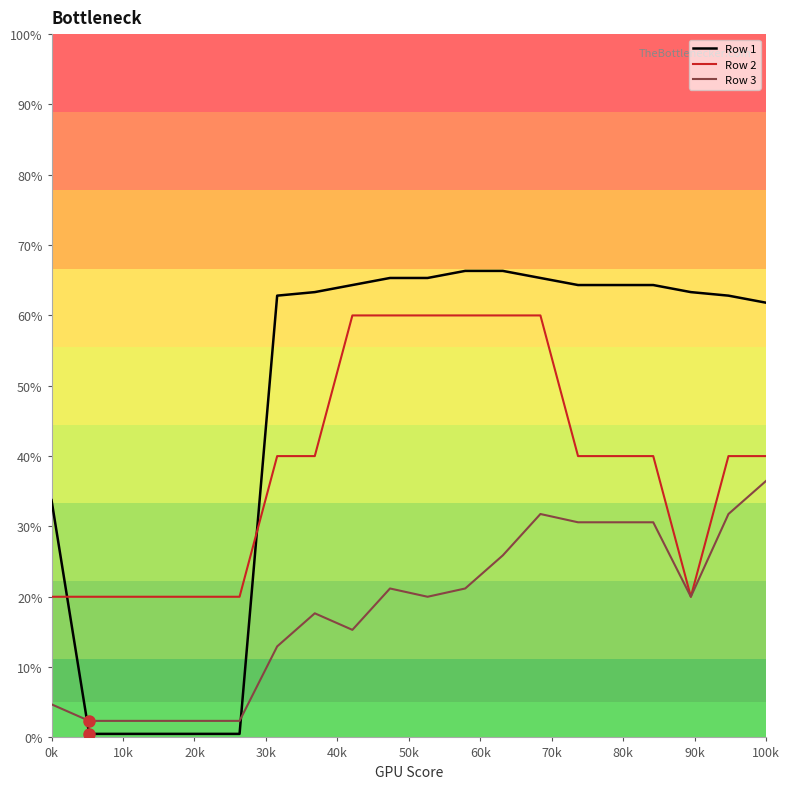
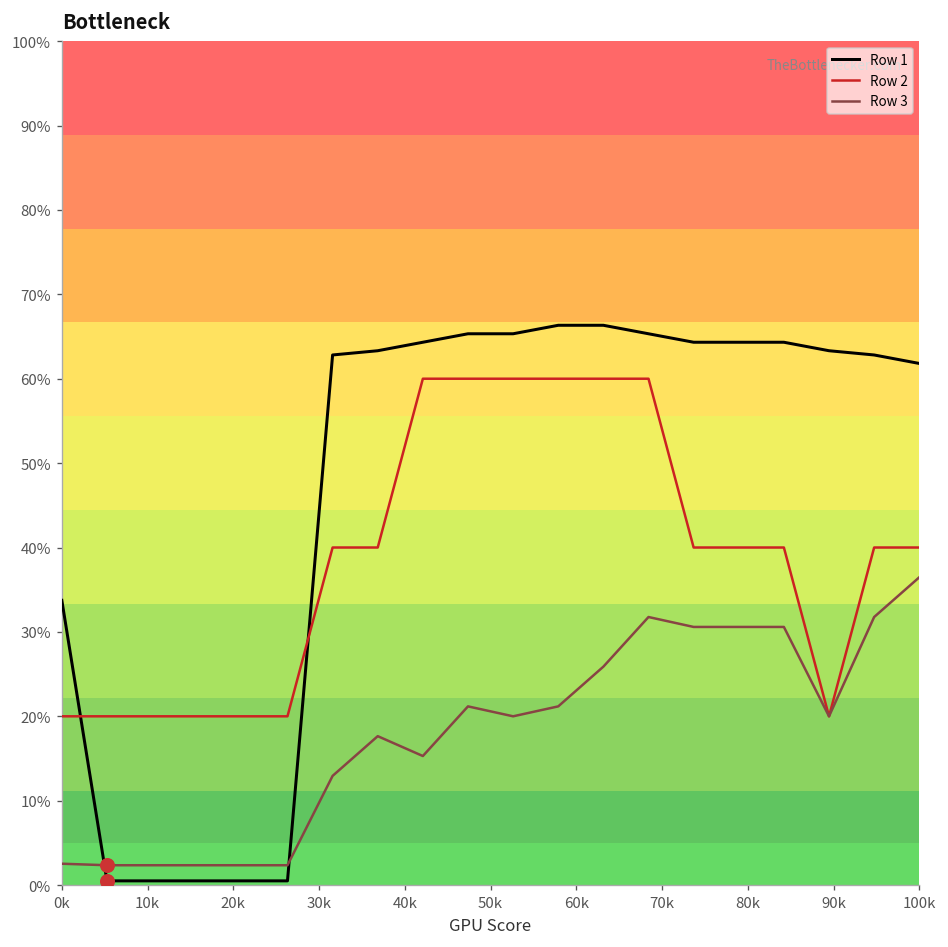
Row 3, 0k: 5% -> 3%
